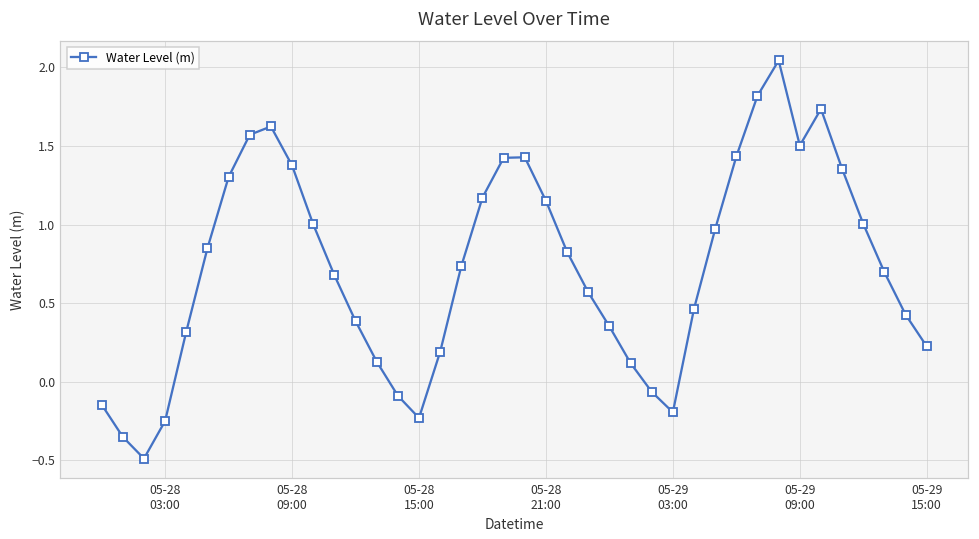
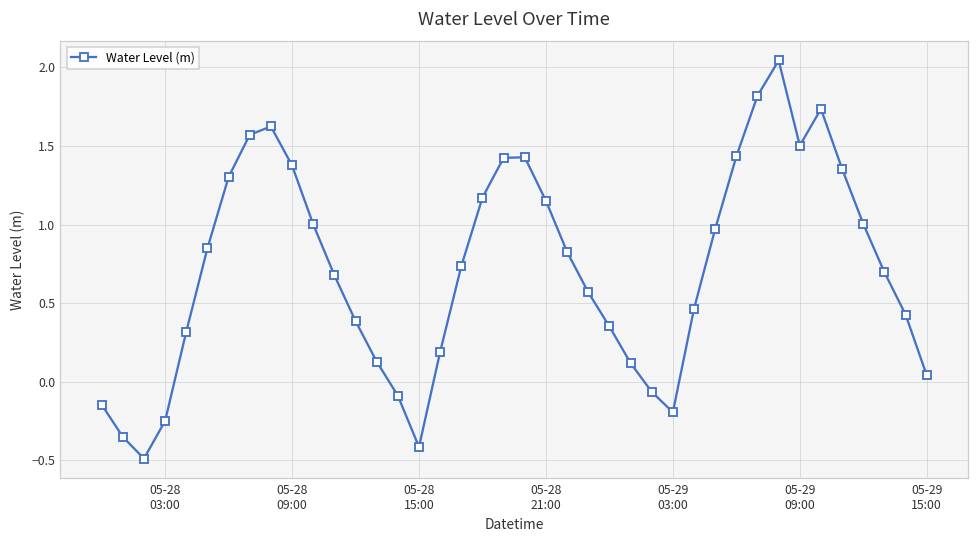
05-28 15:00: -0.23 -> -0.42
05-29 15:00: 0.22 -> 0.04
